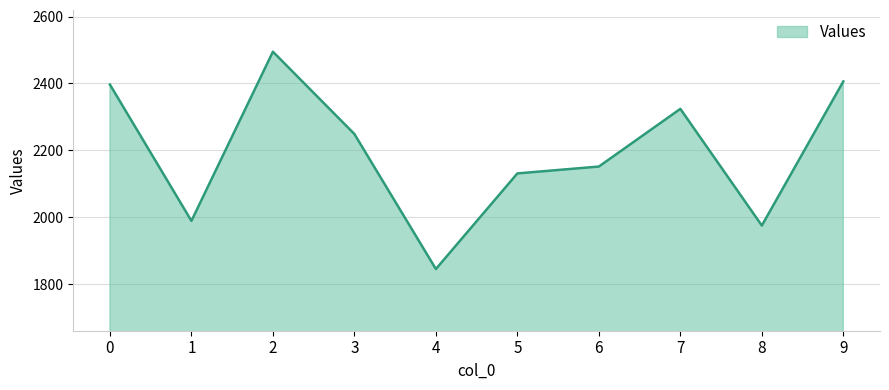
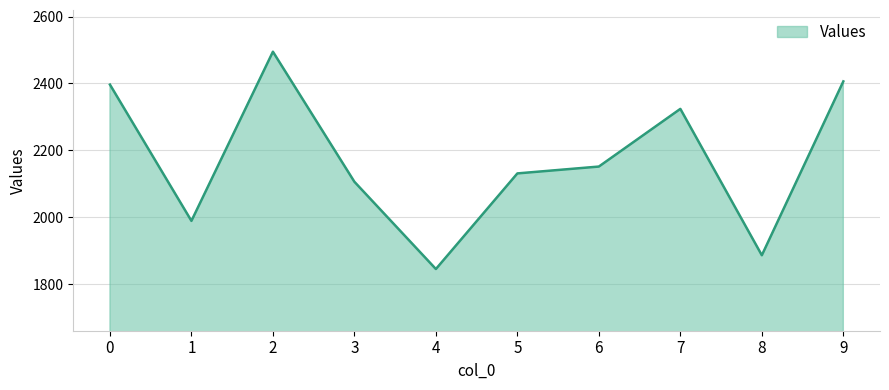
3: 2250 -> 2110
8: 1980 -> 1890
